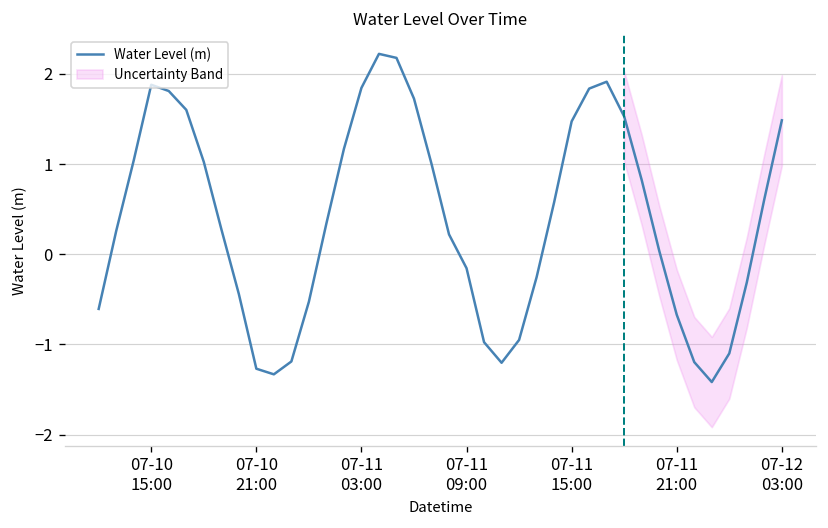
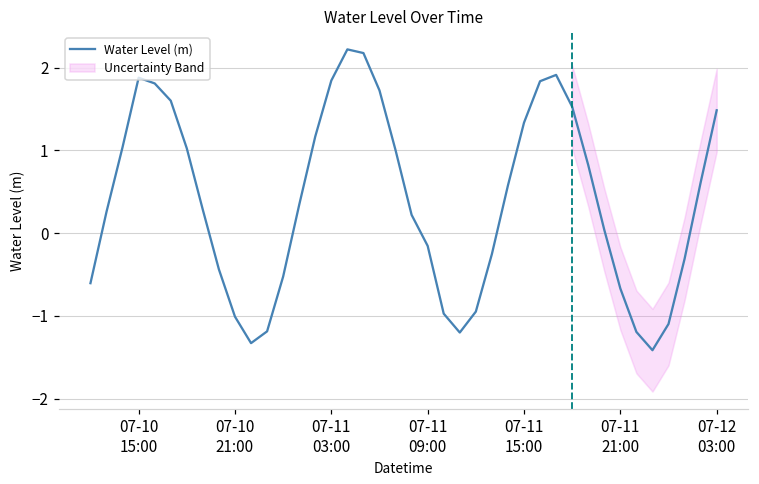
Water Level (m), 07-10 21:00: -1.3 -> -1.0
Water Level (m), 07-11 15:00: 1.5 -> 1.3
